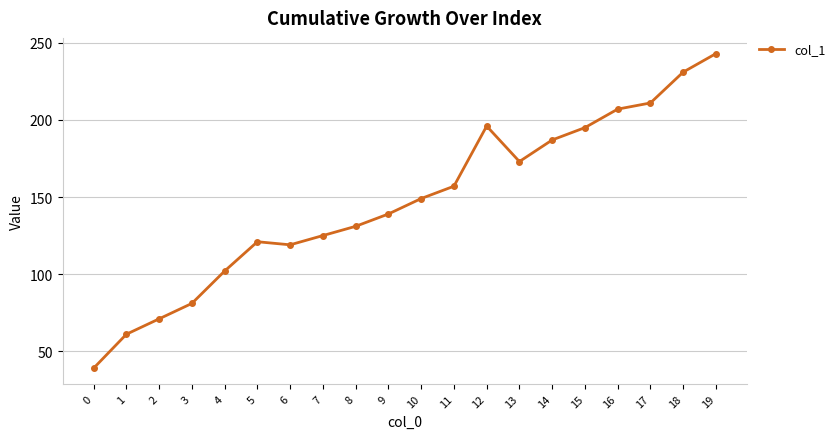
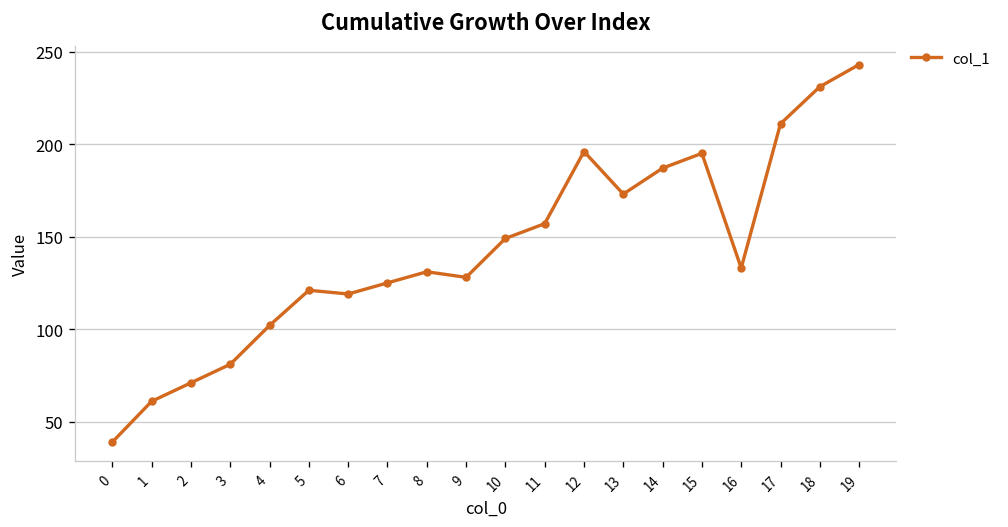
9: 139 -> 128
16: 207 -> 133
